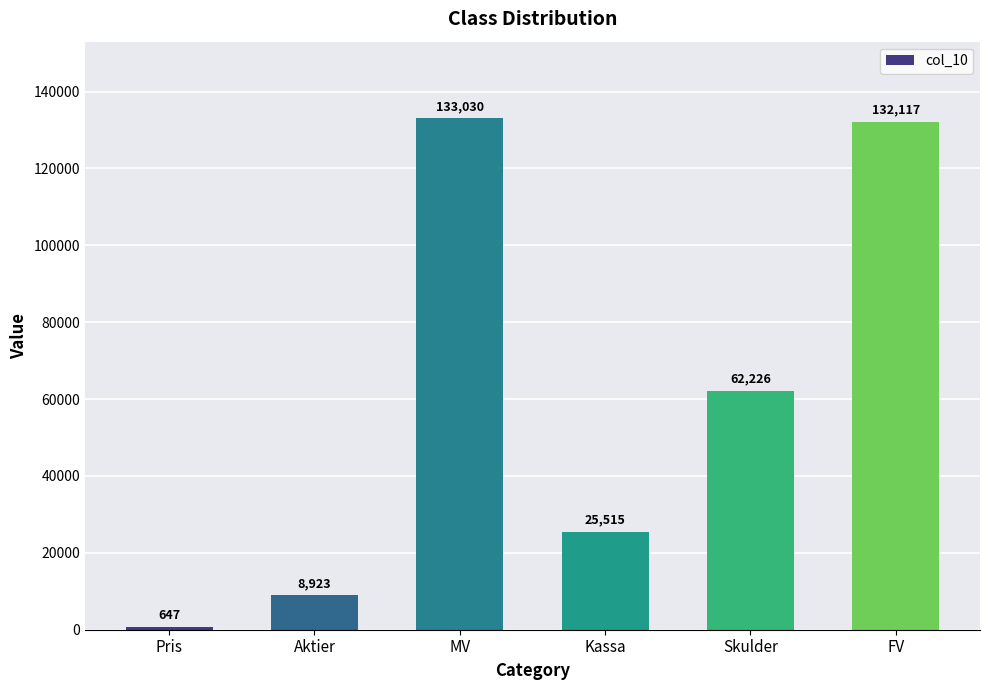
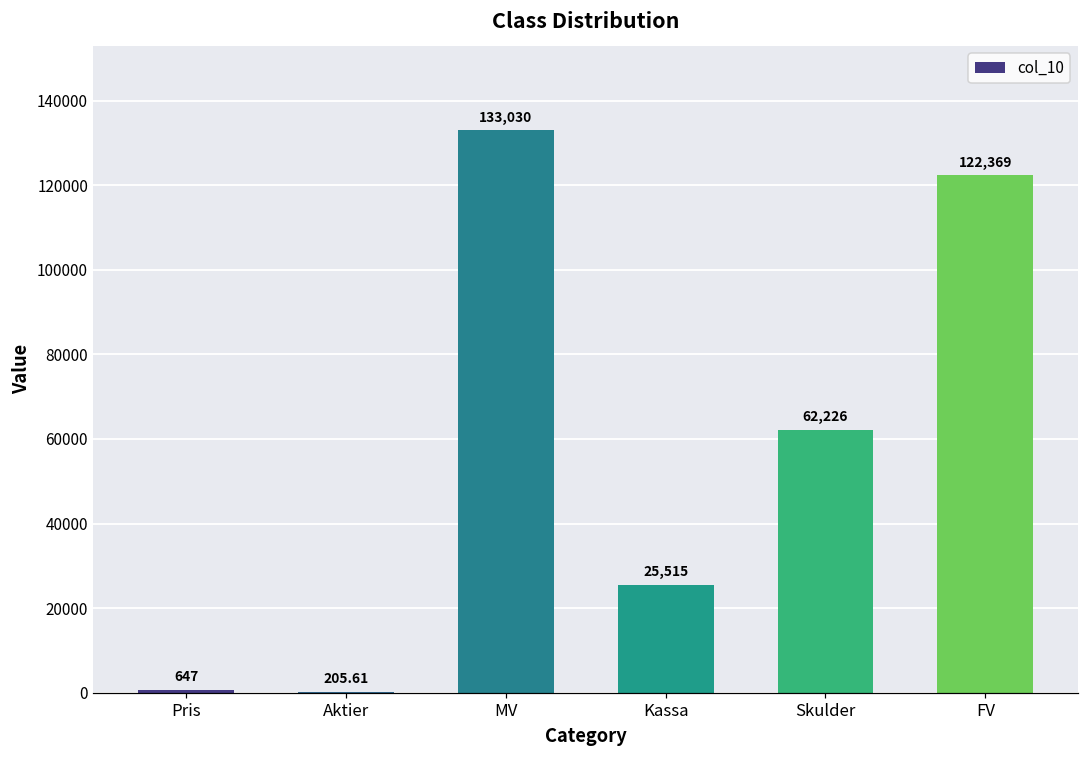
Aktier: 8,923 -> 205.61
FV: 132,117 -> 122,369
